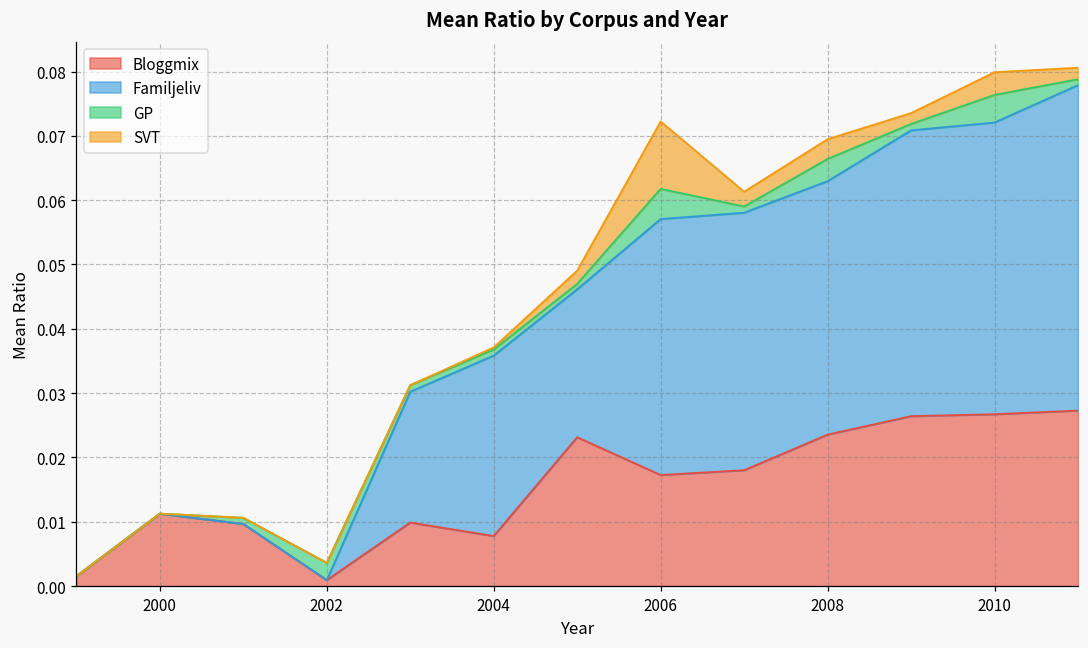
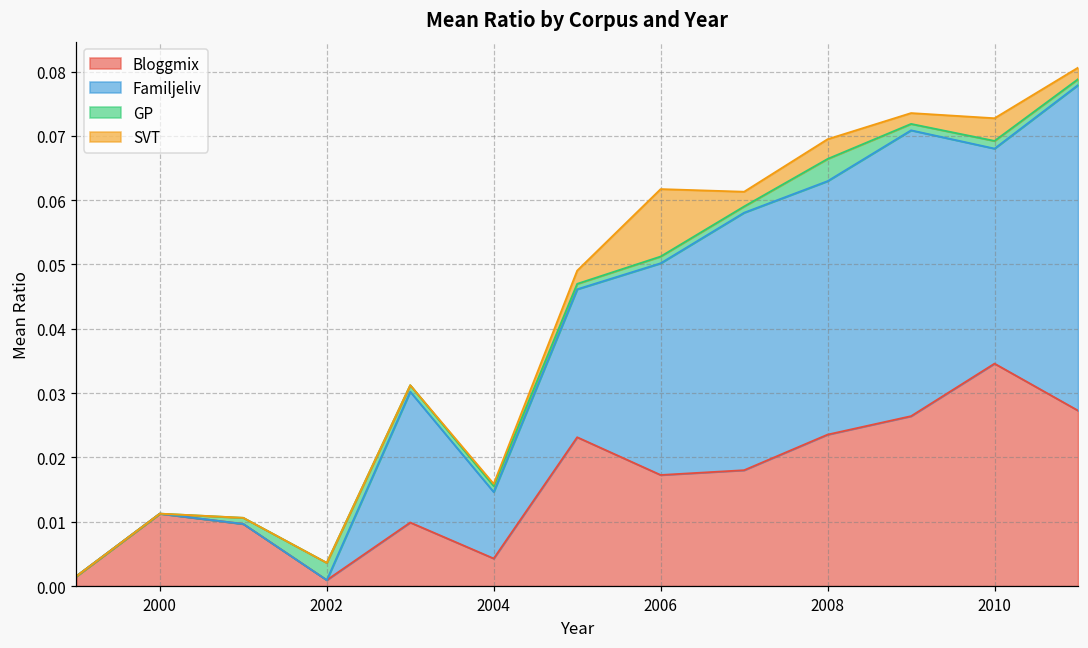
Bloggmix, 2004: 0.008 -> 0.004
Familjeliv, 2004: 0.028 -> 0.010
Familjeliv, 2006: 0.040 -> 0.033
GP, 2006: 0.005 -> 0.001
Bloggmix, 2010: 0.027 -> 0.035
Familjeliv, 2010: 0.045 -> 0.033
GP, 2010: 0.004 -> 0.001
